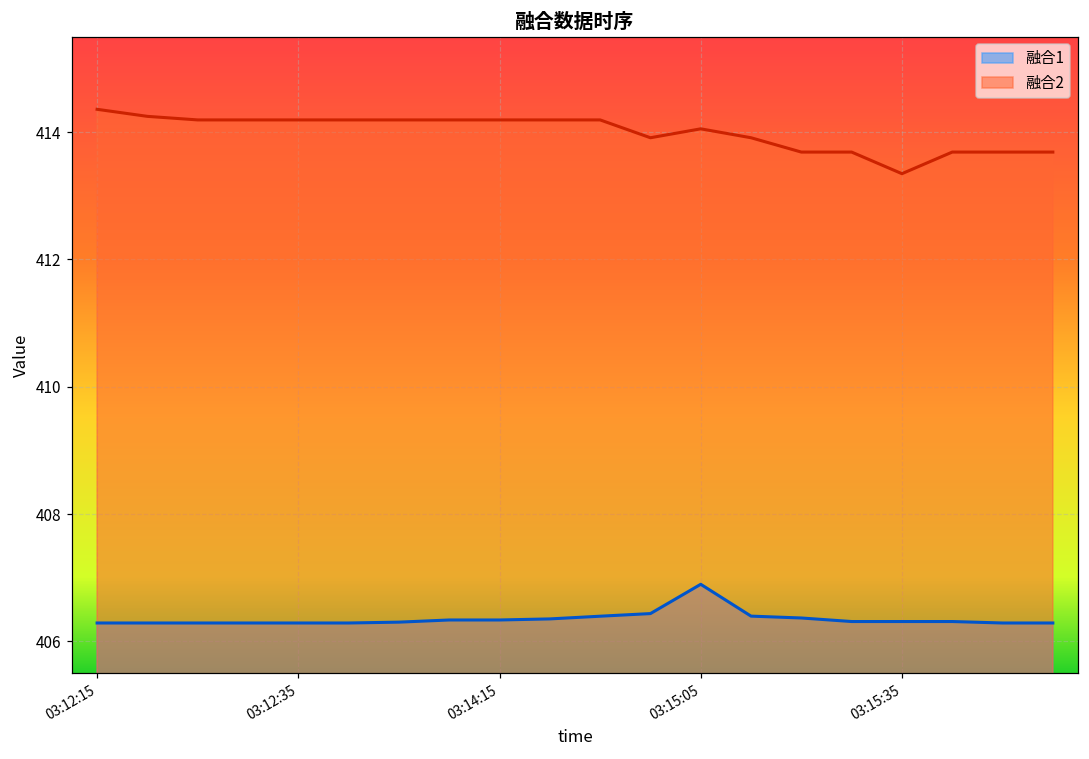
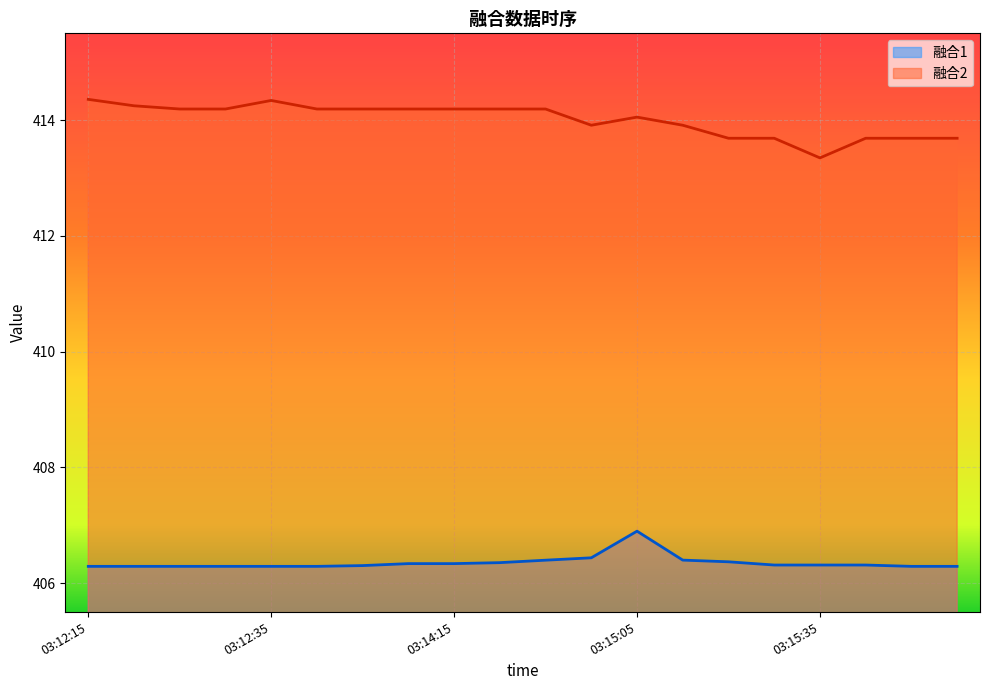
融合2, 03:12:35: 414.2 -> 414.3
